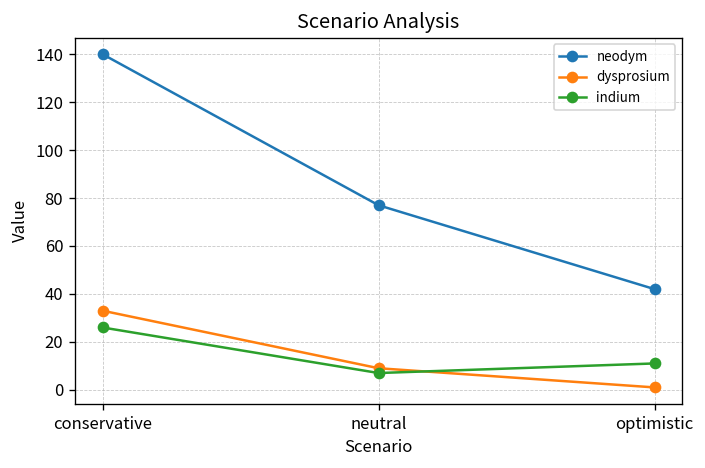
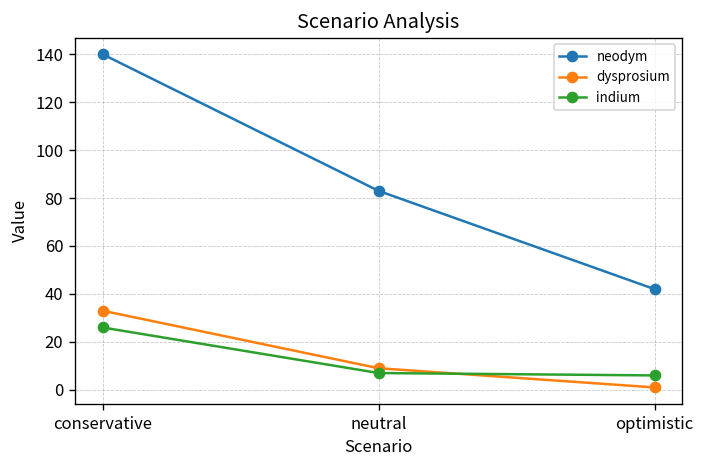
neodym, neutral: 77 -> 83
indium, optimistic: 11 -> 6
